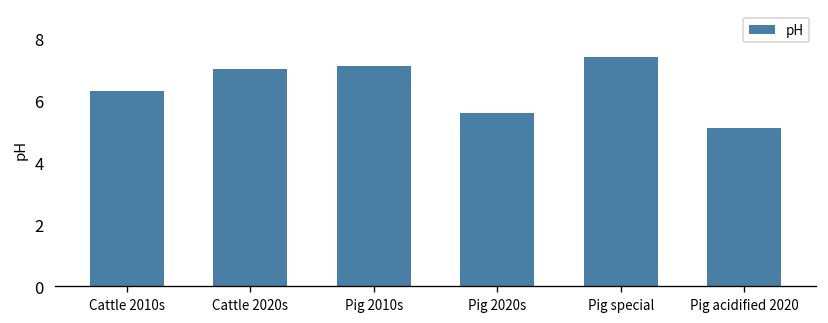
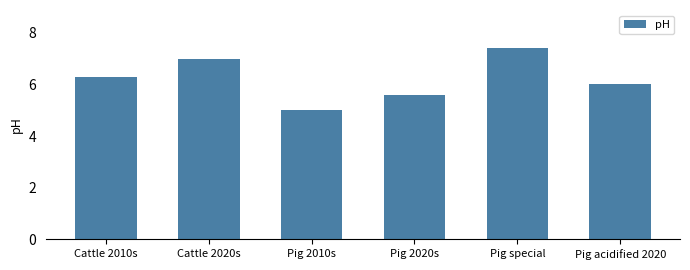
Pig 2010s: 7.1 -> 5.0
Pig acidified 2020: 5.1 -> 6.0
